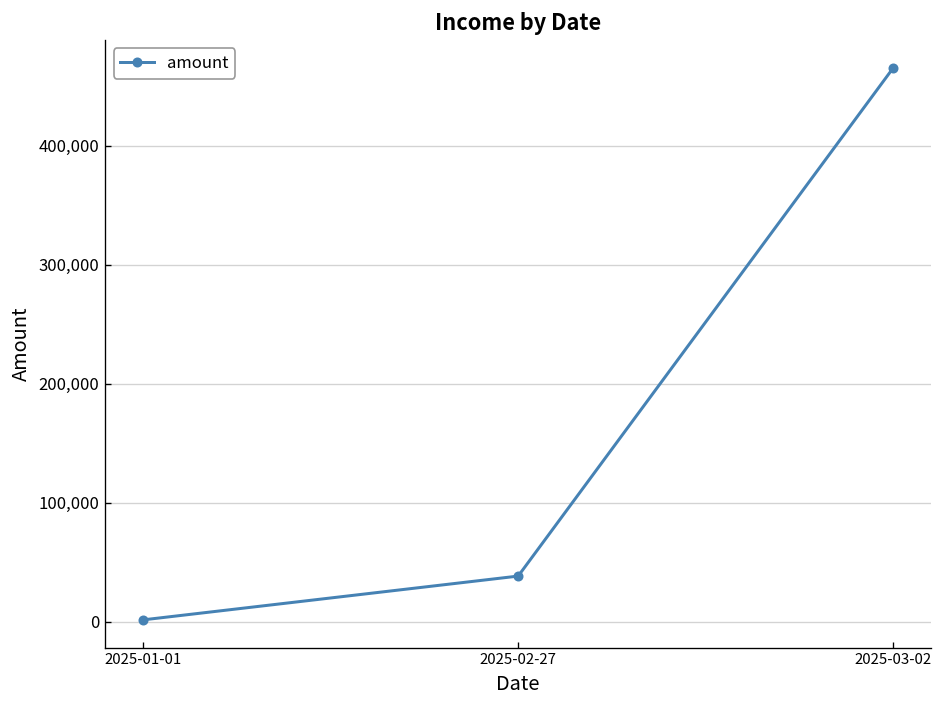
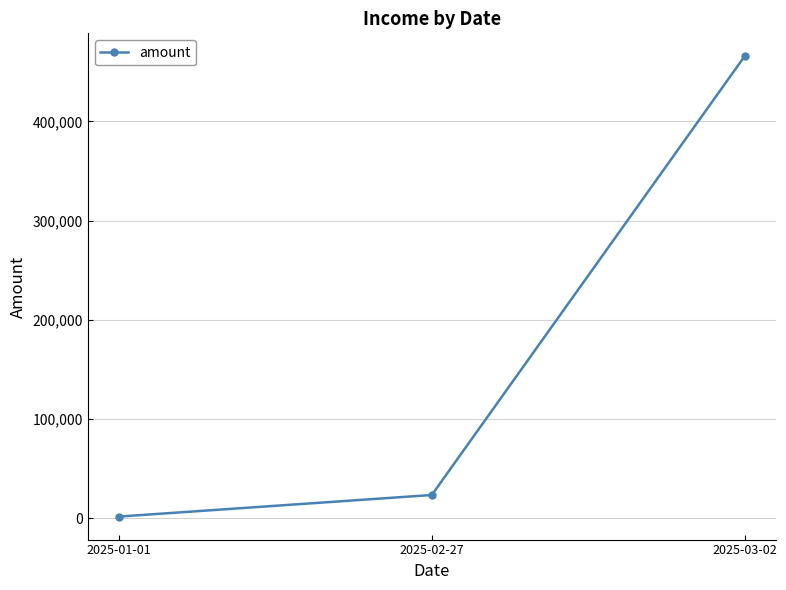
2025-02-27: 40,000 -> 20,000
